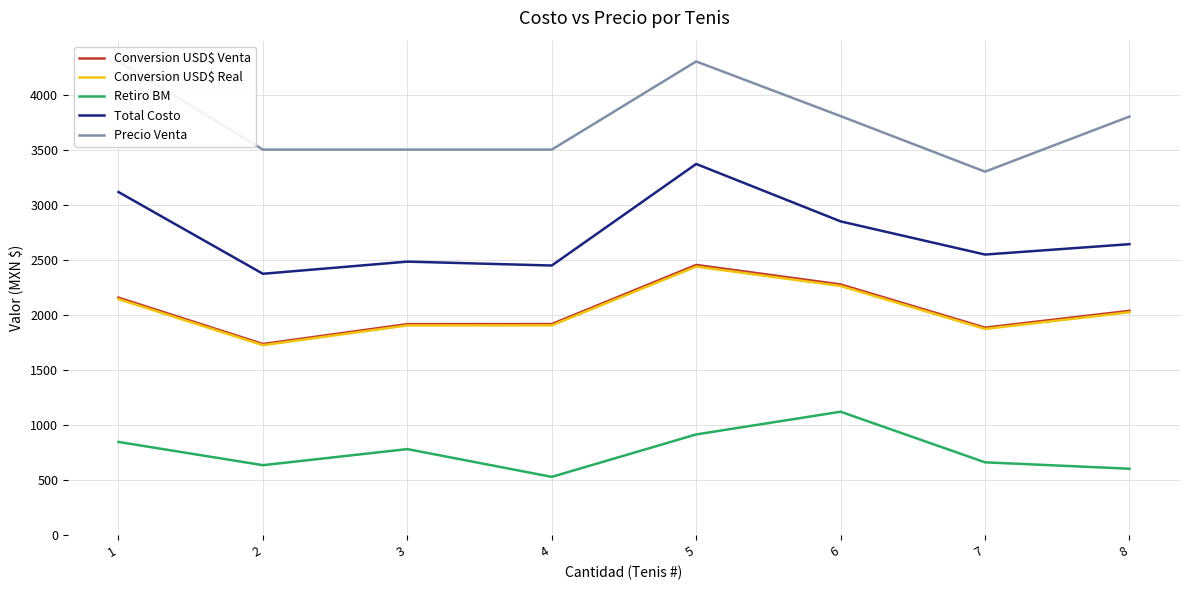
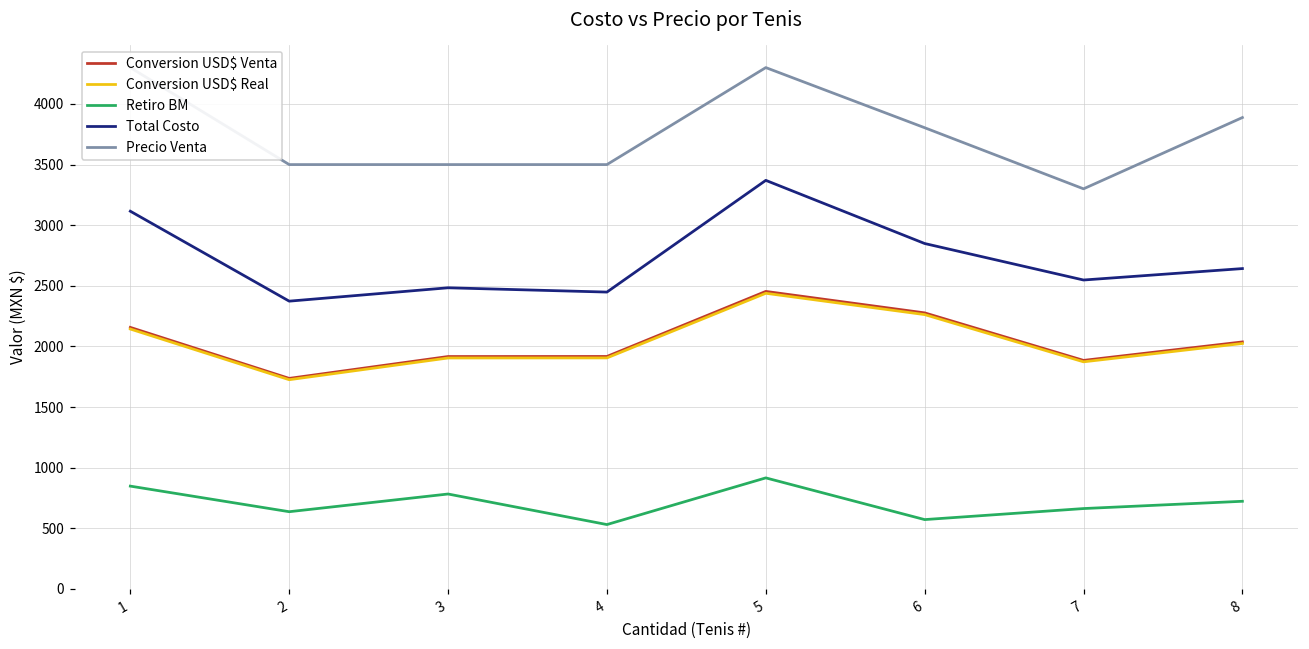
Retiro BM, 6: 1120 -> 570
Retiro BM, 8: 610 -> 720
Precio Venta, 8: 3800 -> 3890
